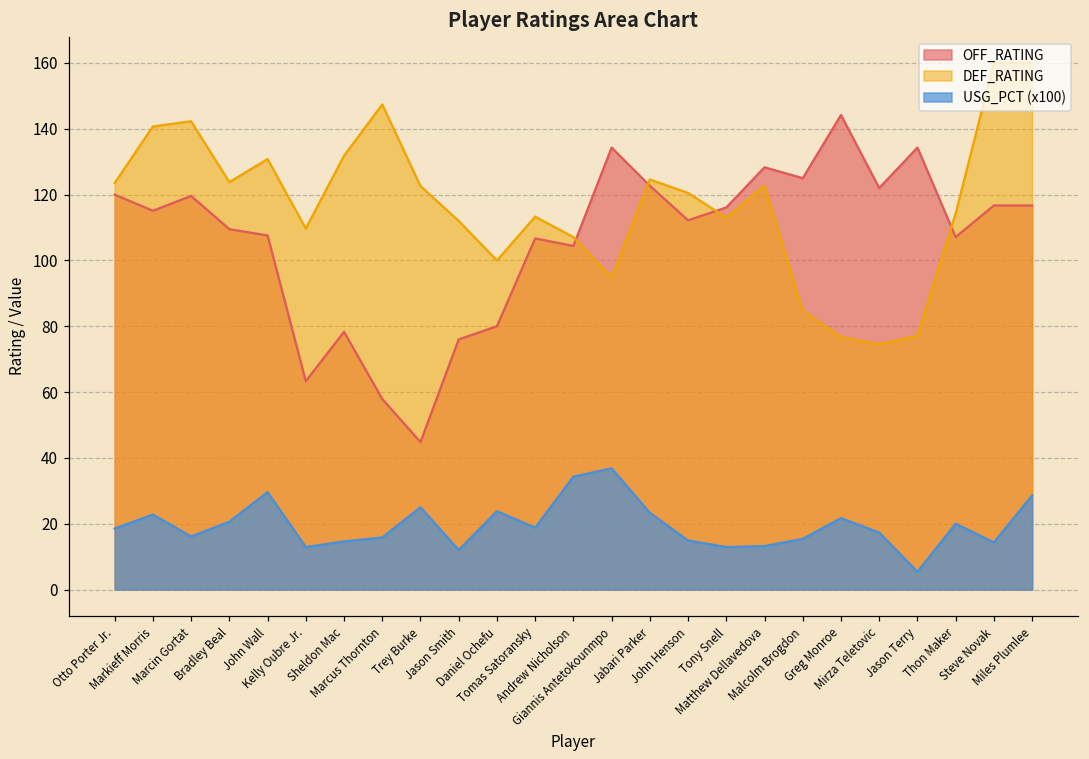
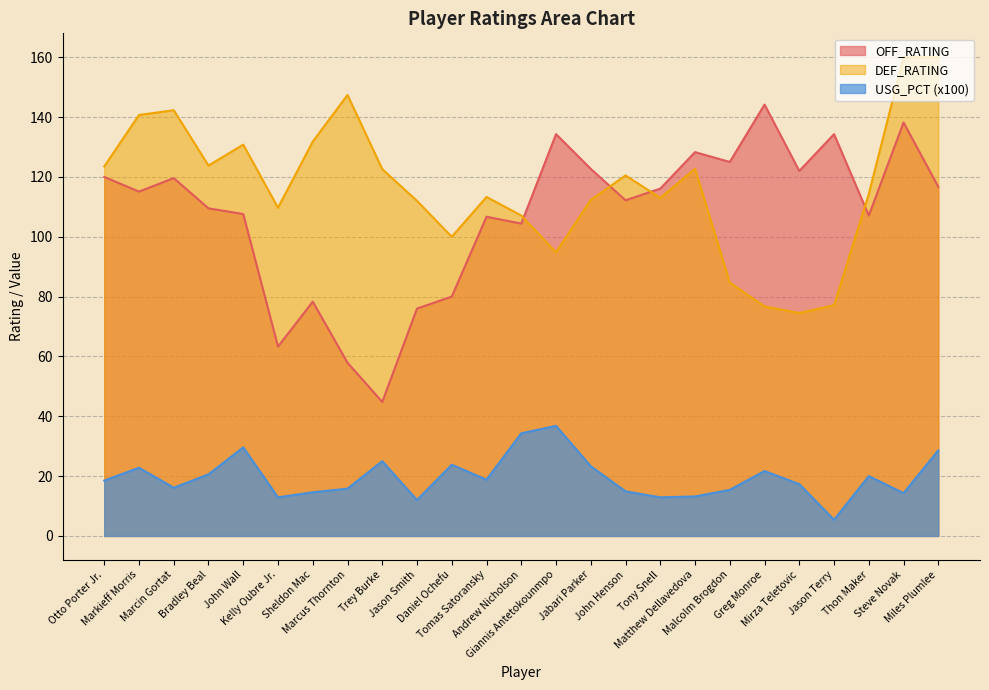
DEF_RATING, Jabari Parker: 125 -> 112
OFF_RATING, Steve Novak: 117 -> 138
